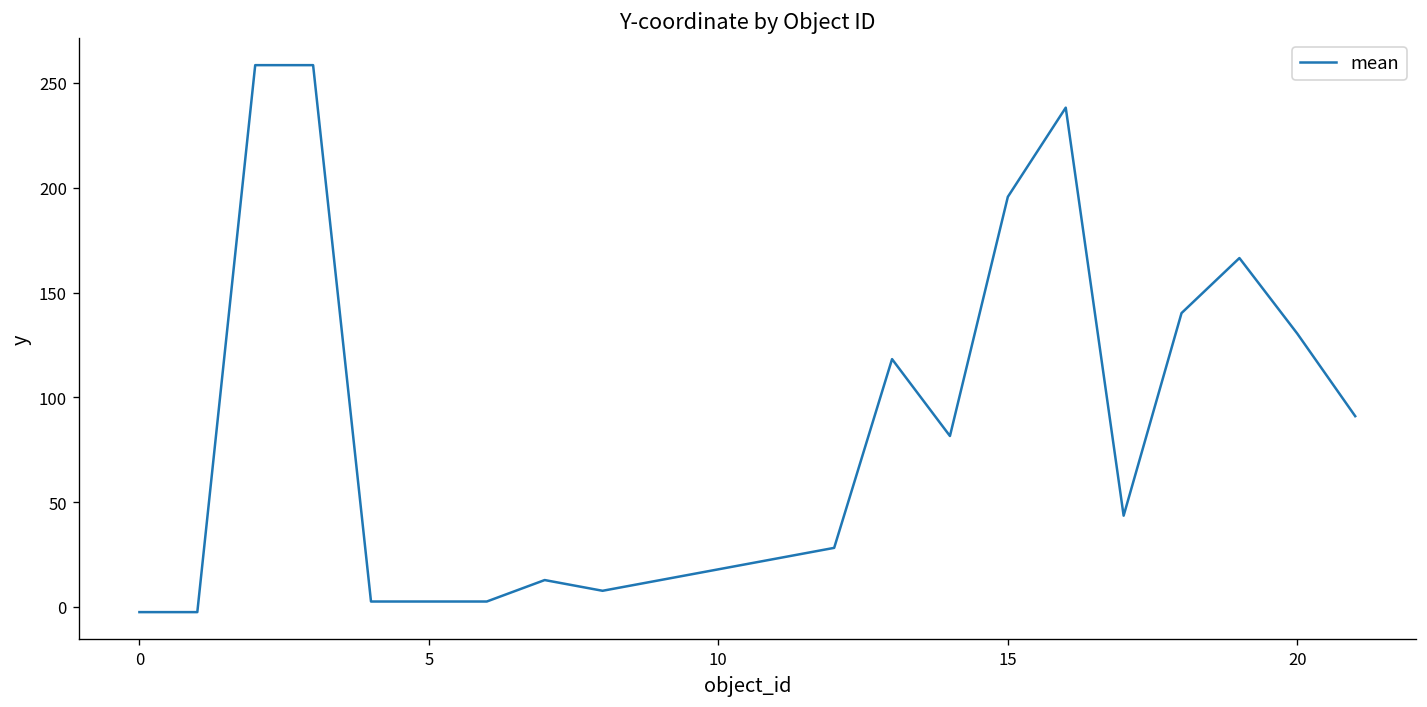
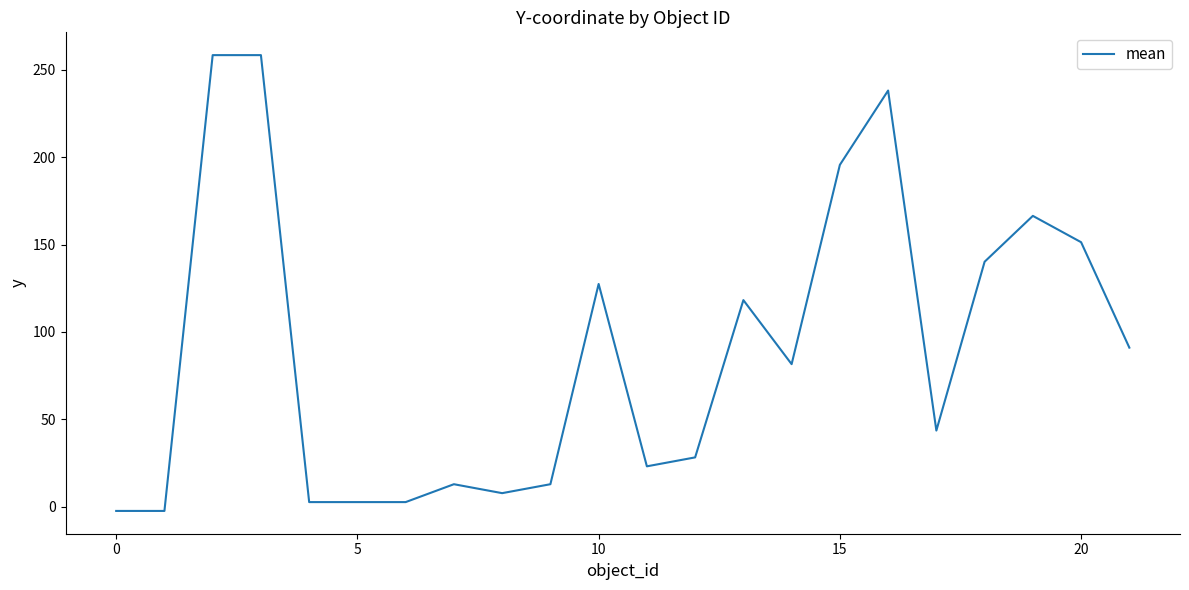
10: 18 -> 127
20: 130 -> 151
